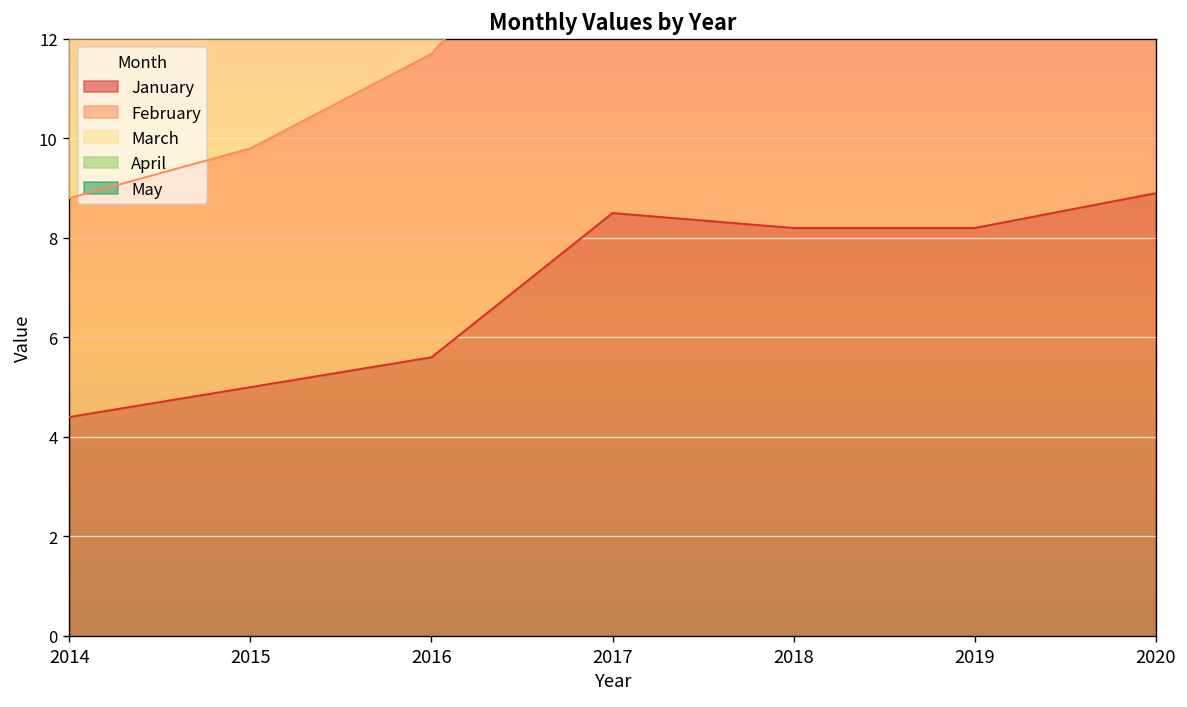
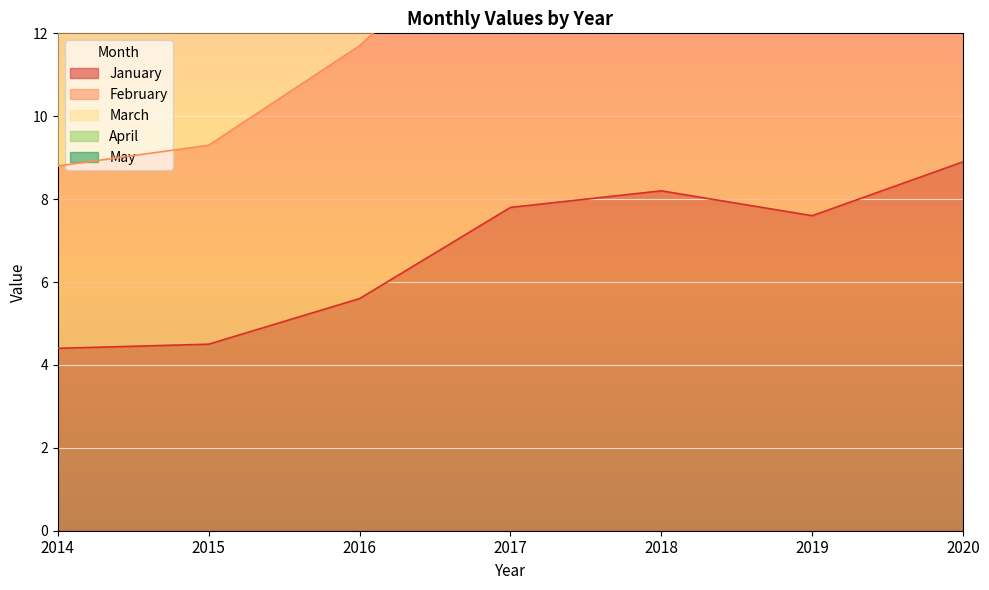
January, 2015: 5.0 -> 4.5
January, 2017: 8.5 -> 7.8
January, 2019: 8.2 -> 7.6
